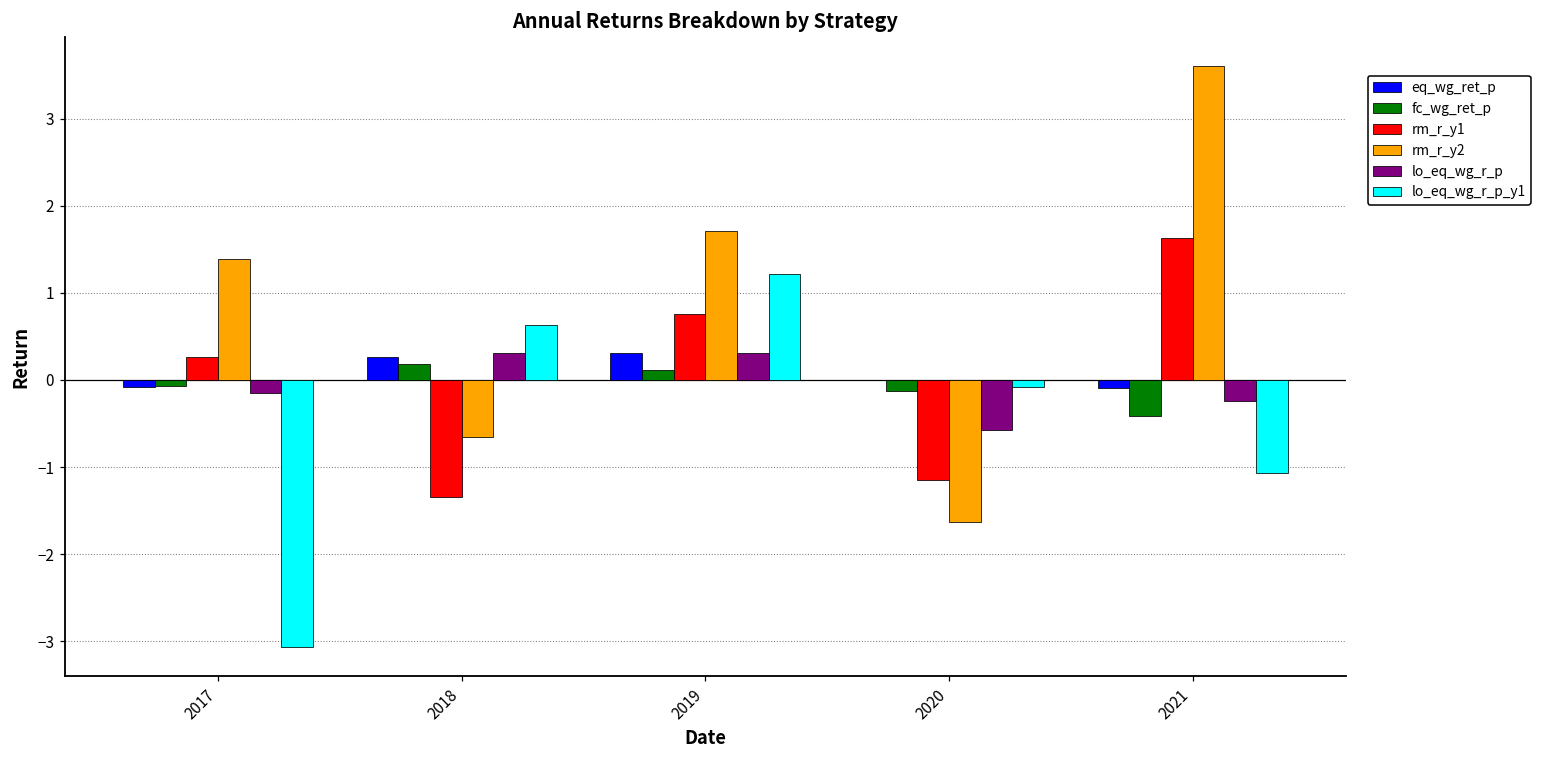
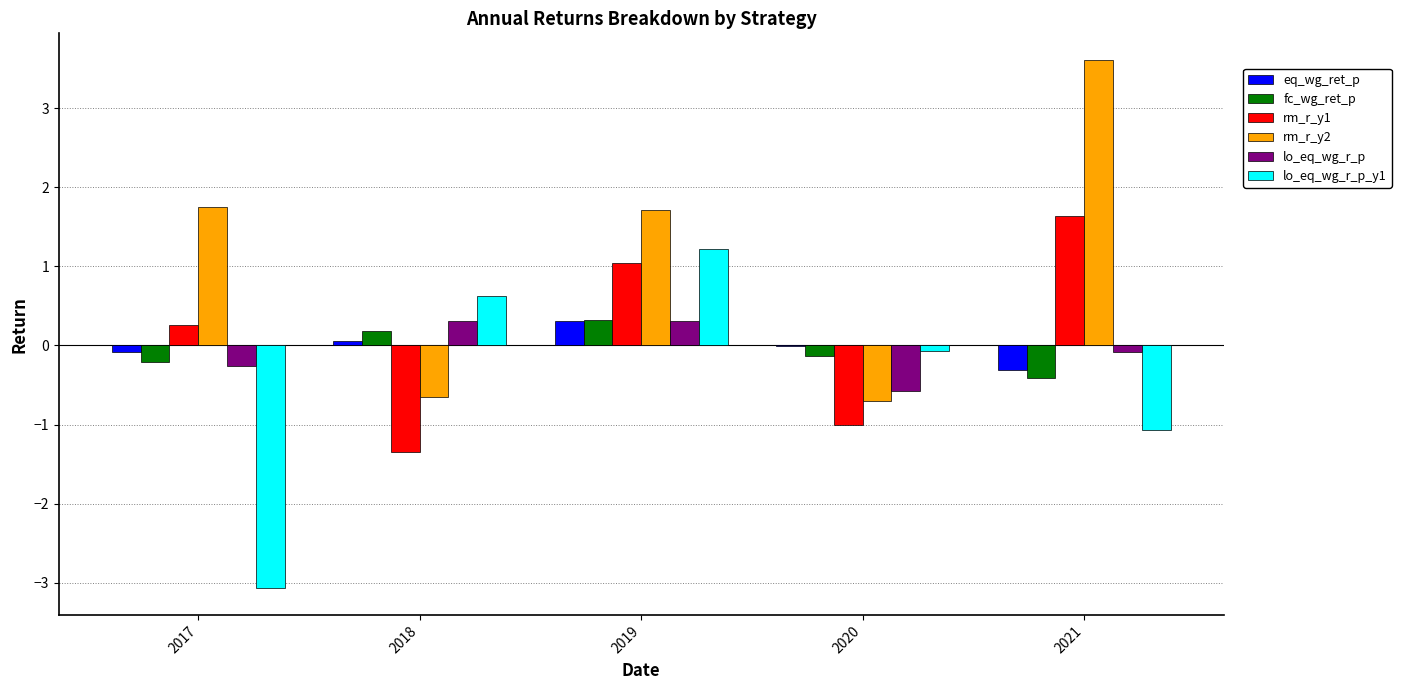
fc_wg_ret_p, 2017: -0.1 -> -0.2
rm_r_y2, 2017: 1.4 -> 1.7
lo_eq_wg_r_p, 2017: -0.1 -> -0.3
eq_wg_ret_p, 2018: 0.3 -> 0.1
fc_wg_ret_p, 2019: 0.1 -> 0.3
rm_r_y1, 2019: 0.8 -> 1.0
rm_r_y1, 2020: -1.1 -> -1.0
rm_r_y2, 2020: -1.6 -> -0.7
eq_wg_ret_p, 2021: -0.1 -> -0.3
lo_eq_wg_r_p, 2021: -0.2 -> -0.1
